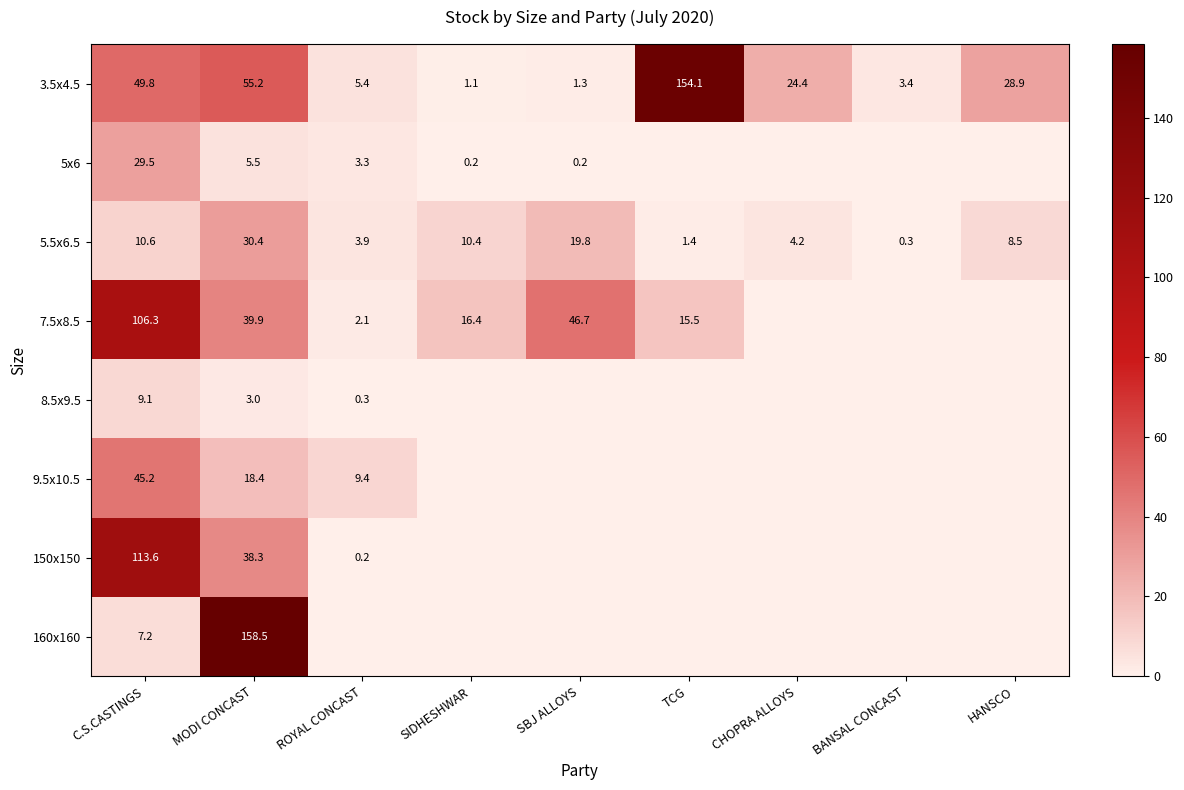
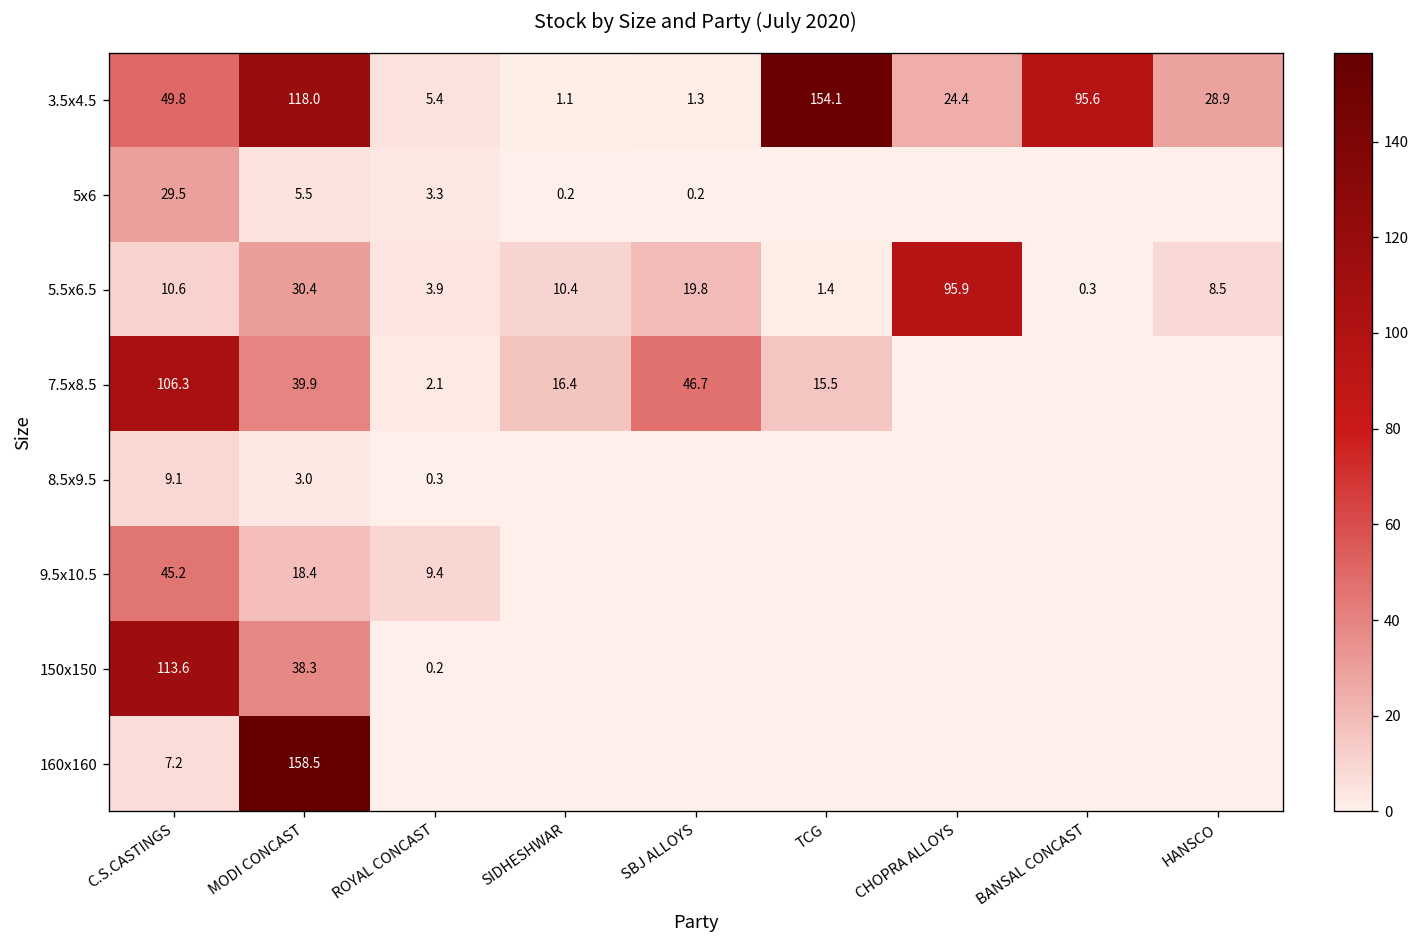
3.5x4.5, MODI CONCAST: 55.2 -> 118.0
3.5x4.5, BANSAL CONCAST: 3.4 -> 95.6
5.5x6.5, CHOPRA ALLOYS: 4.2 -> 95.9
